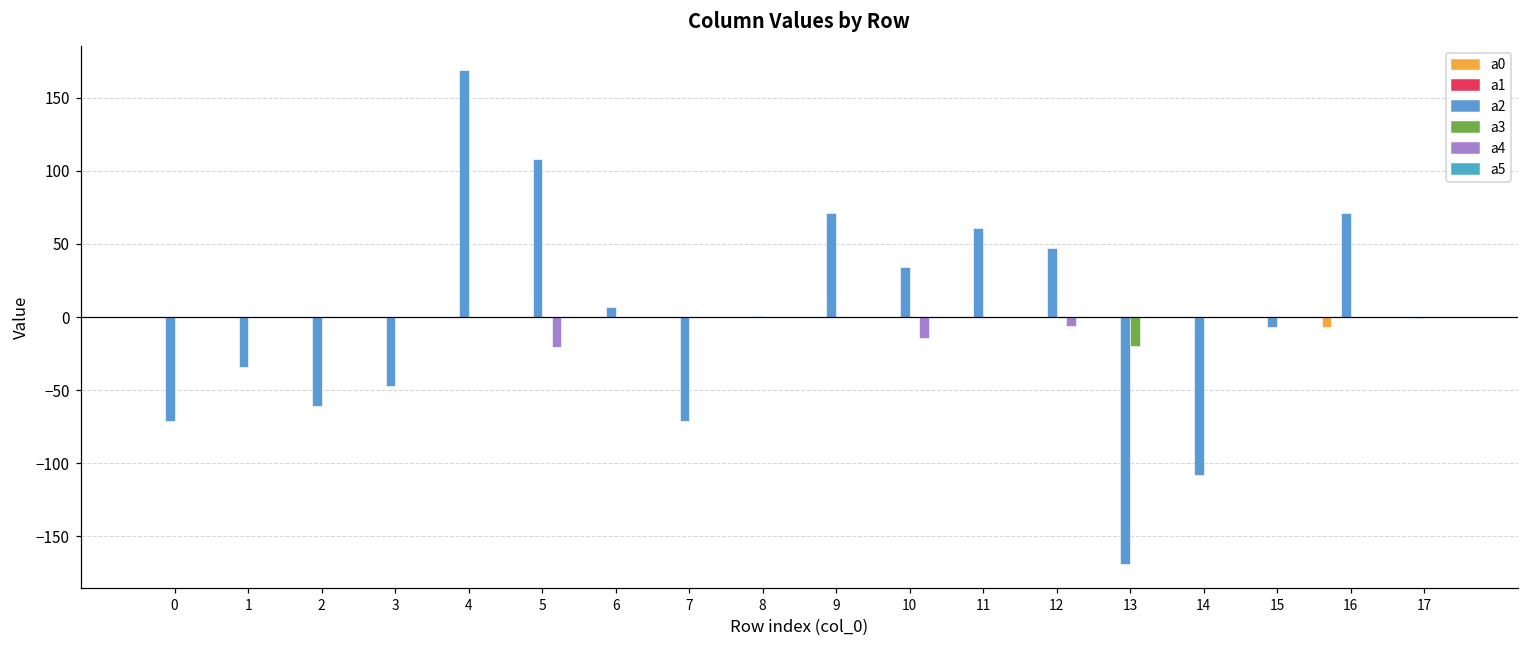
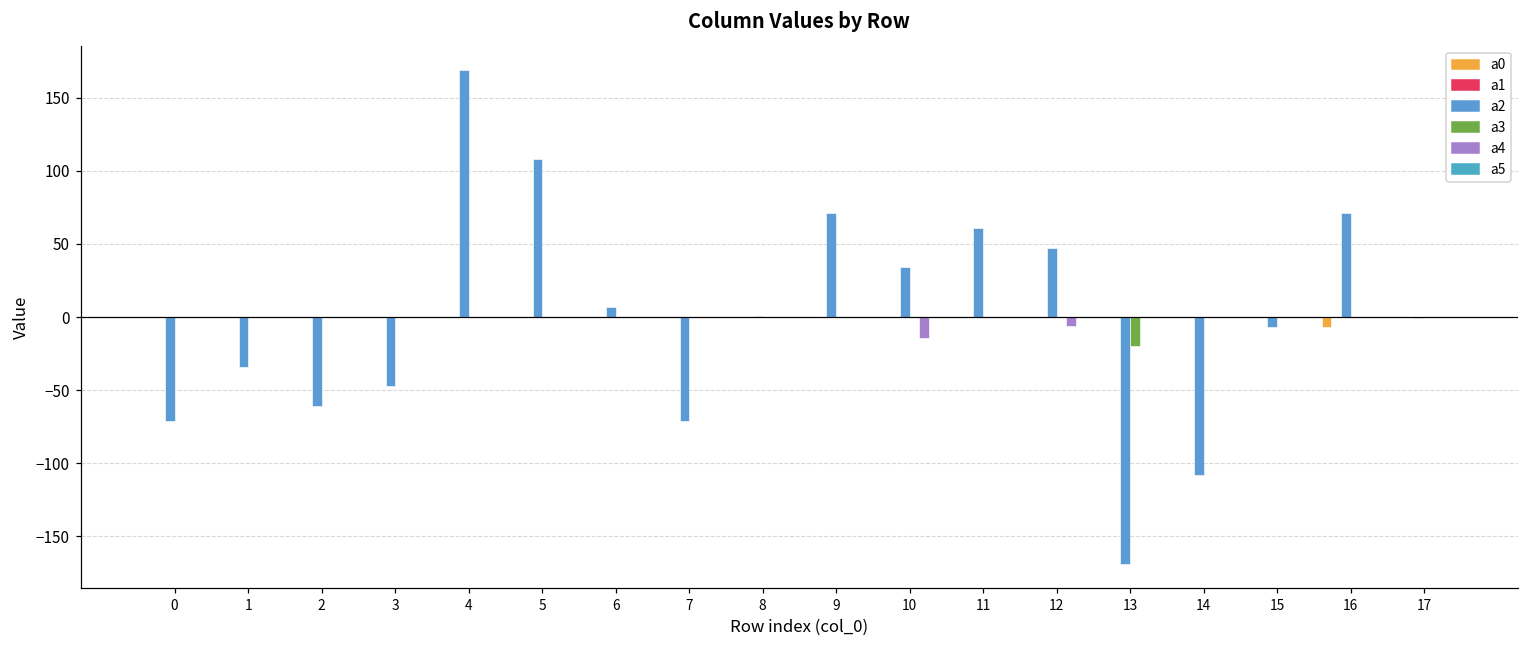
a4, 5: -21 -> 0
